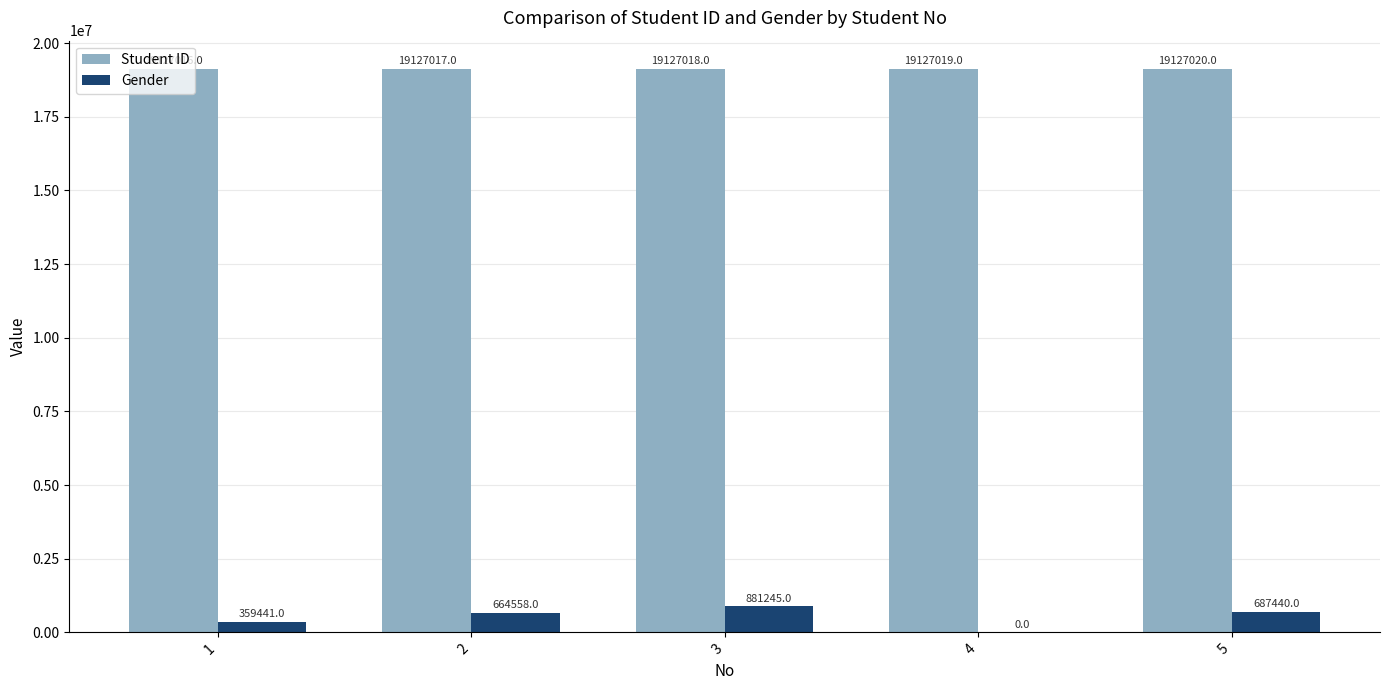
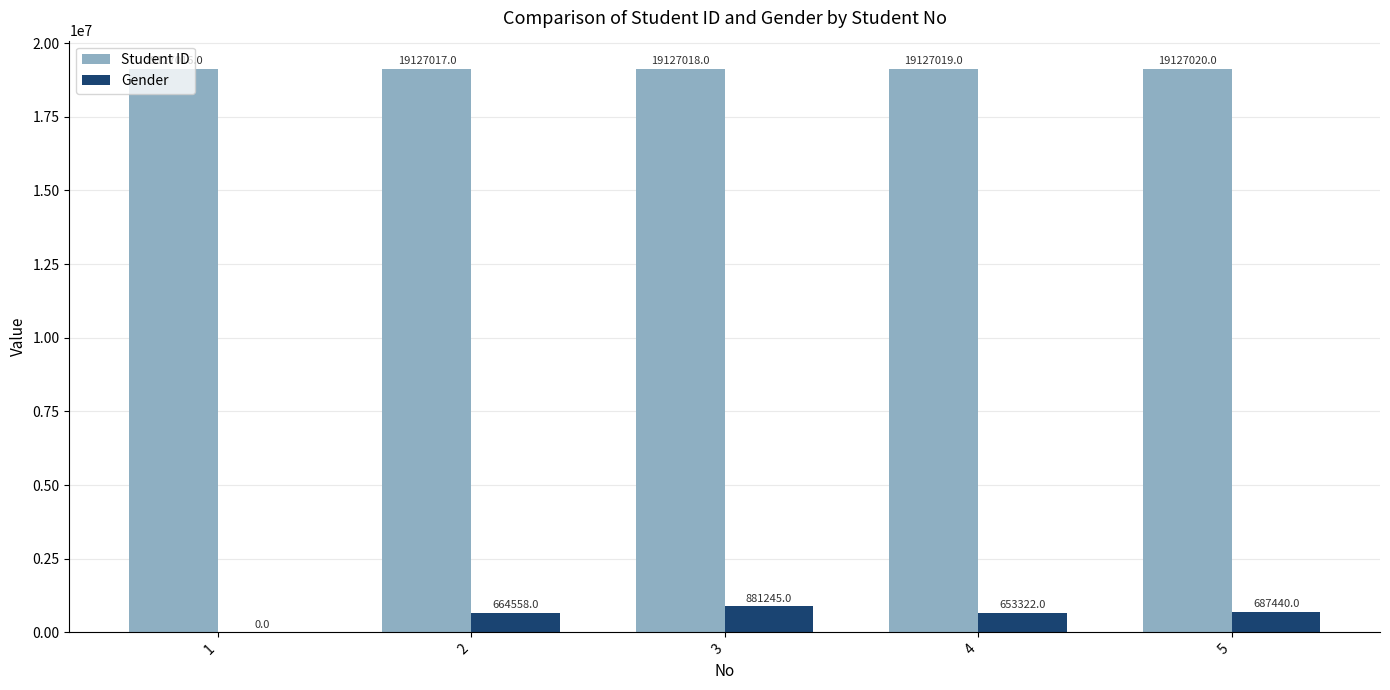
Gender, 1: 359441.0 -> 0.0
Gender, 4: 0.0 -> 653322.0
